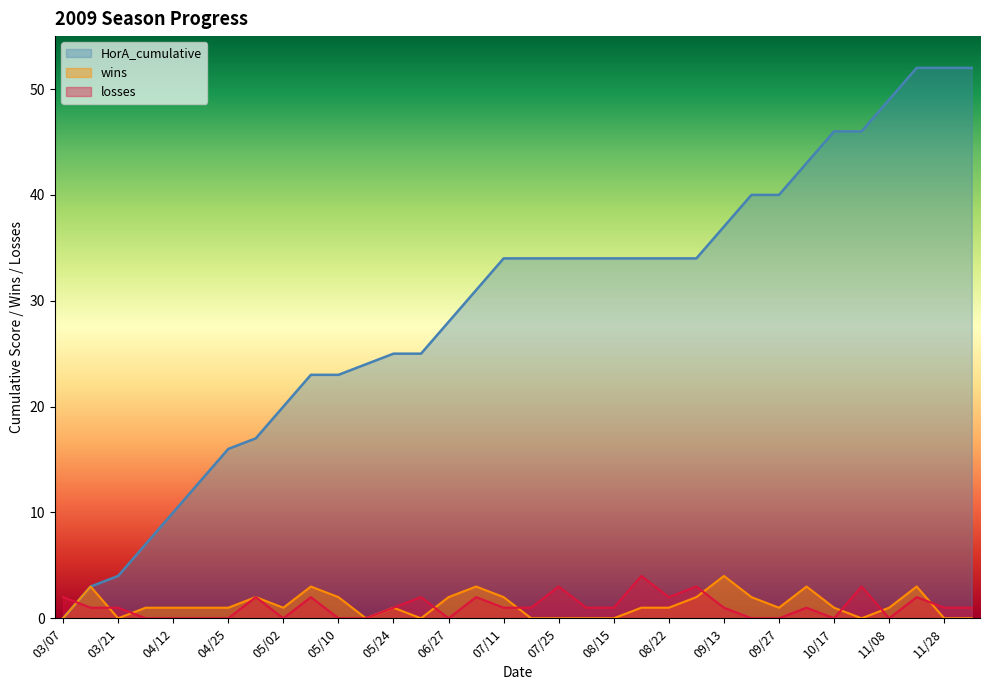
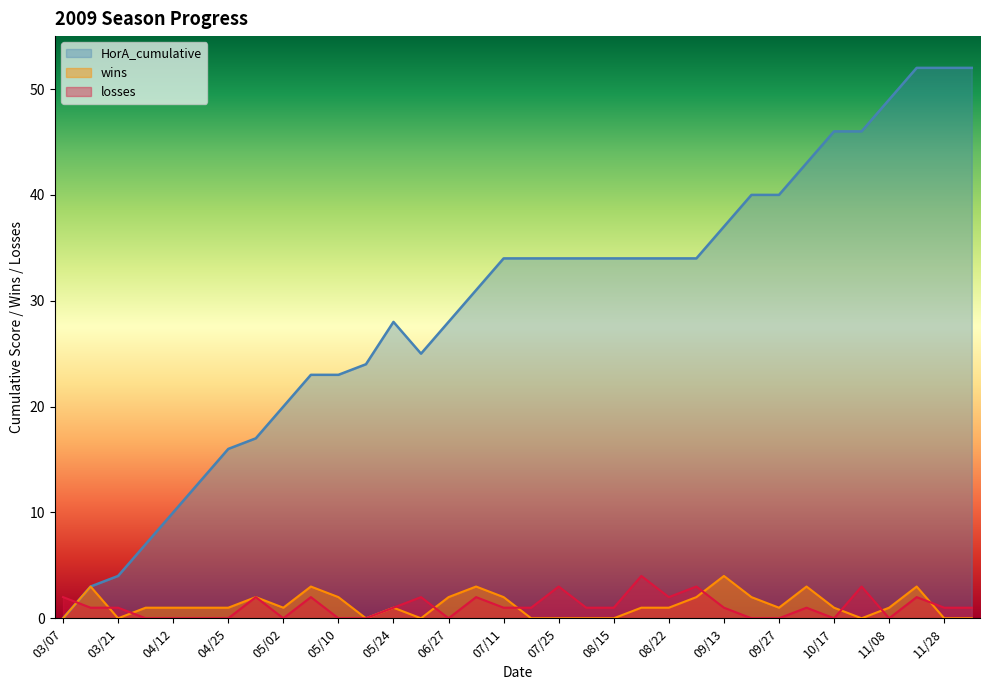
HorA_cumulative, 05/24: 25 -> 28
